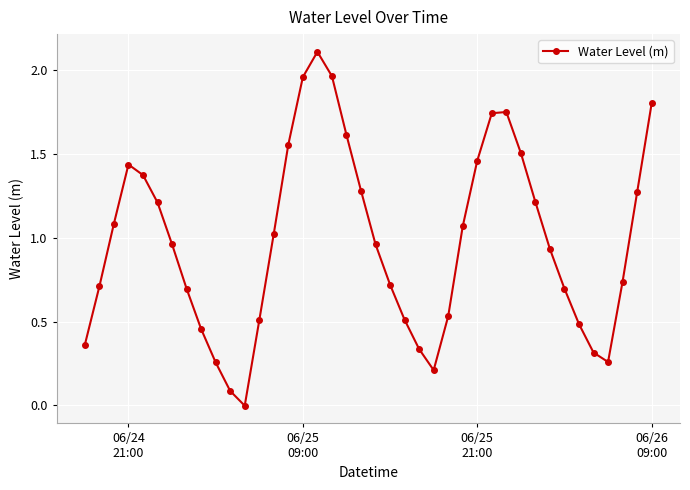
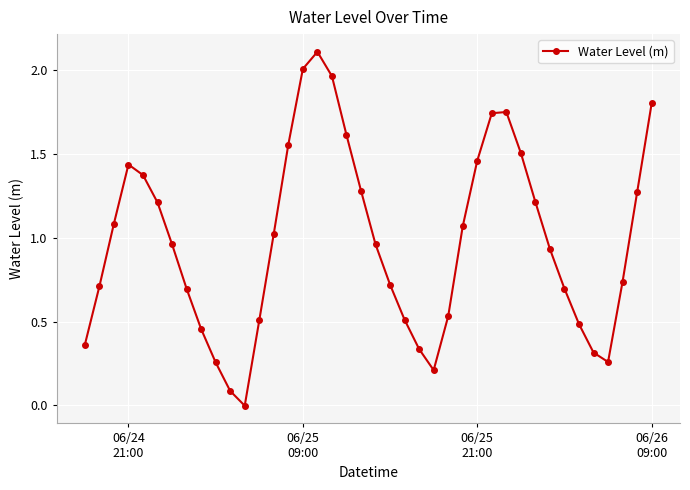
06/25 09:00: 1.96 -> 2.01
